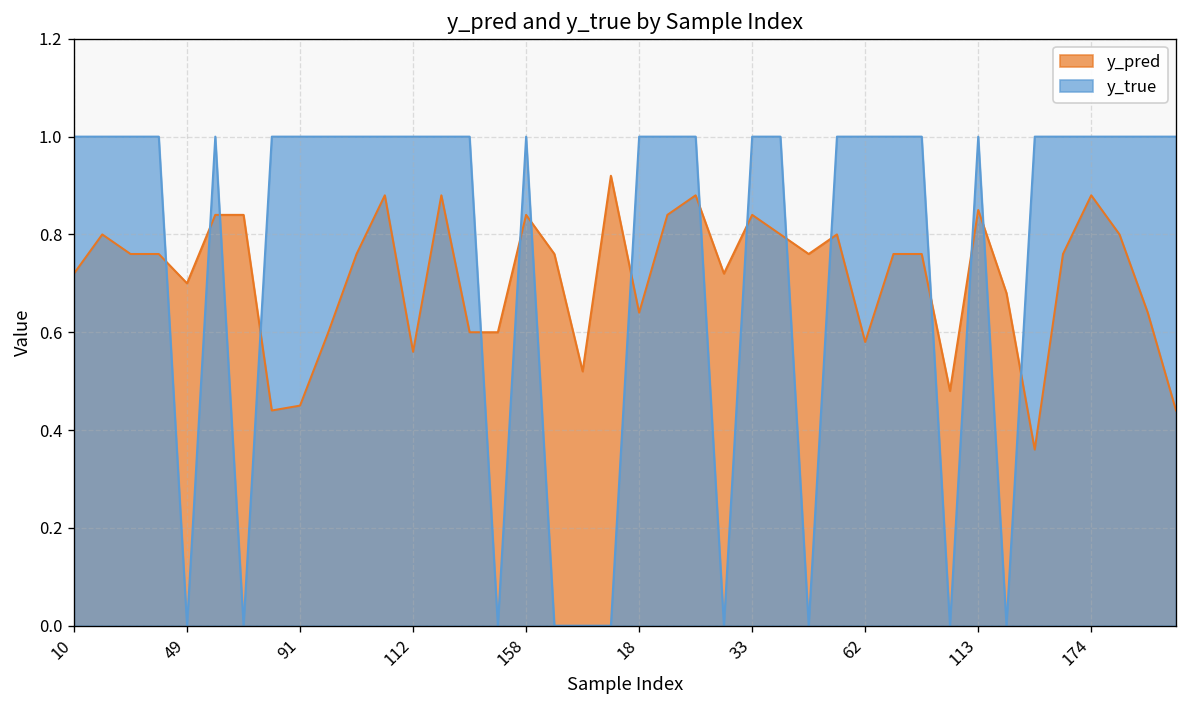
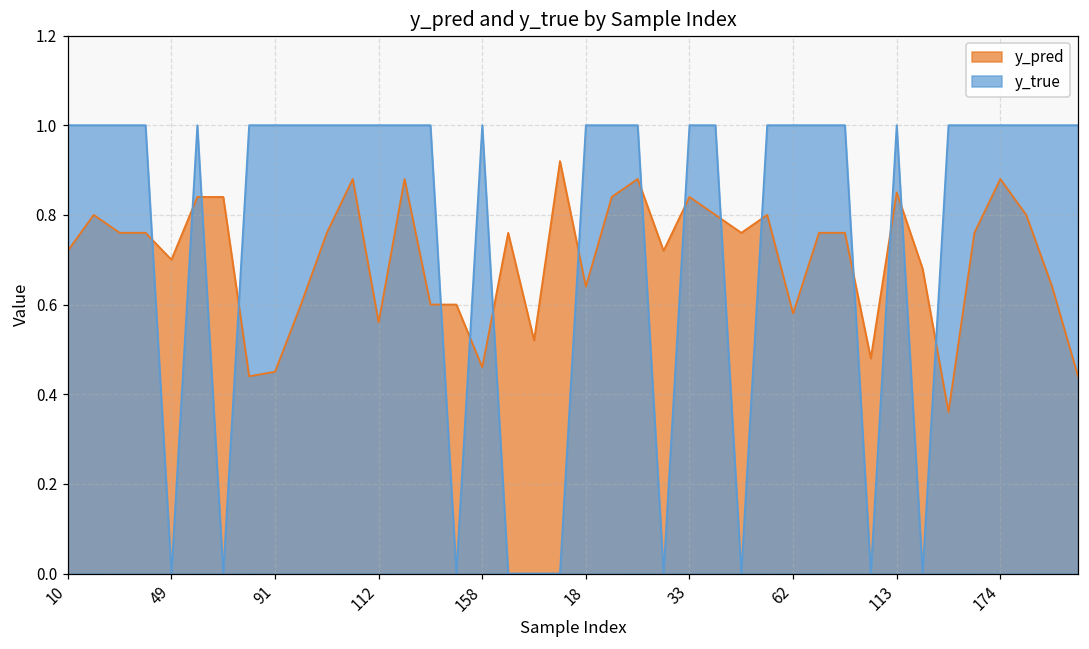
y_pred, 158: 0.84 -> 0.46
